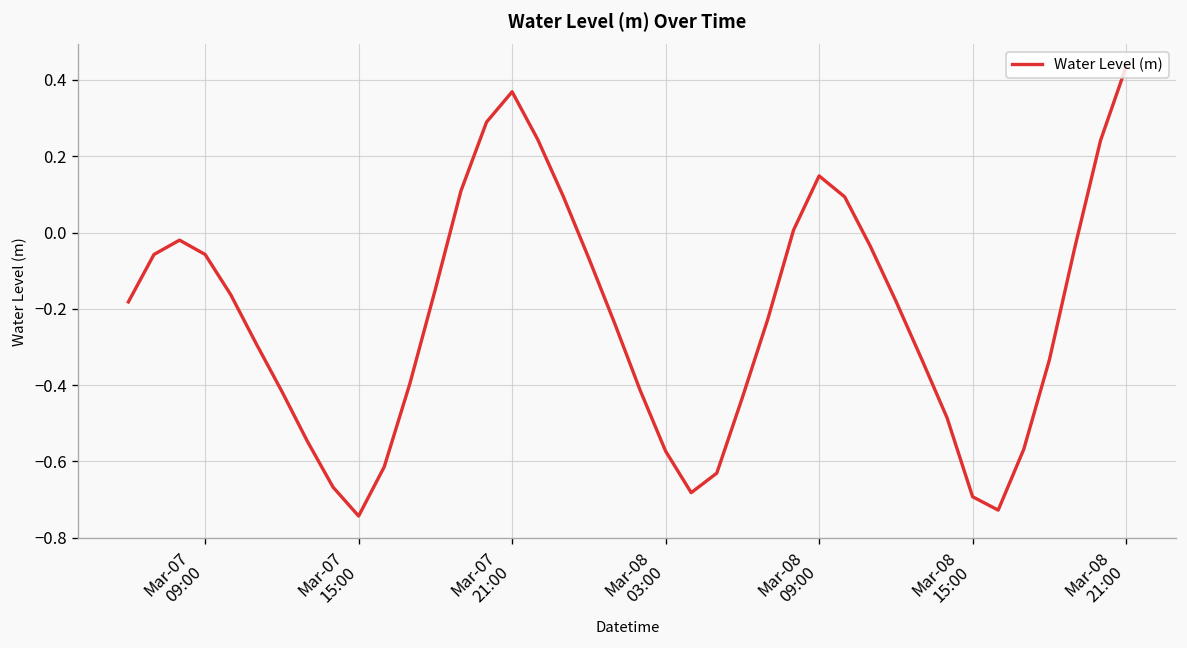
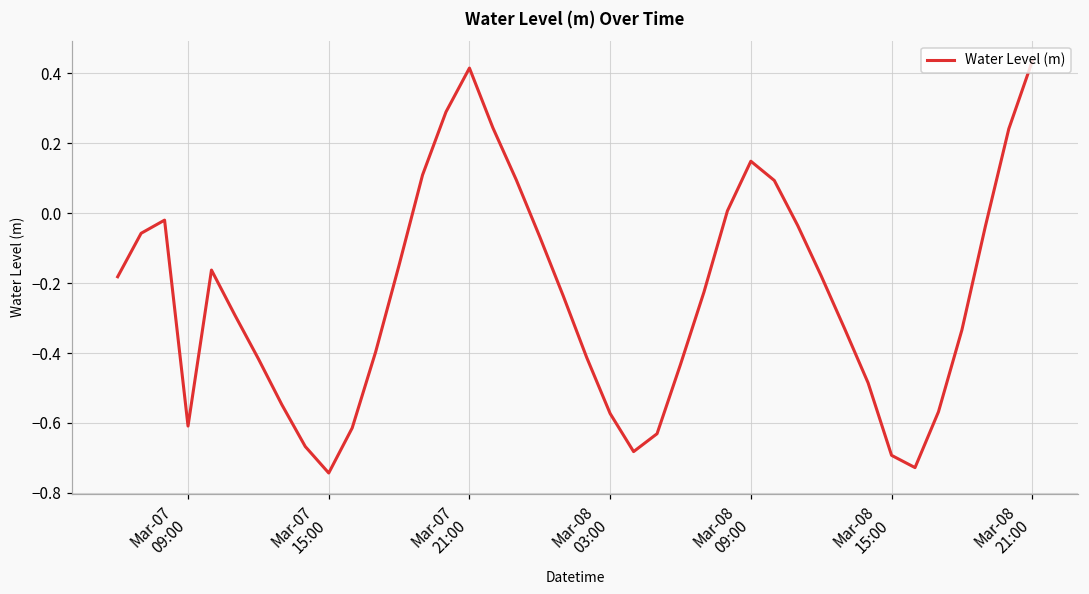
Mar-07 09:00: -0.06 -> -0.61
Mar-07 21:00: 0.37 -> 0.42
